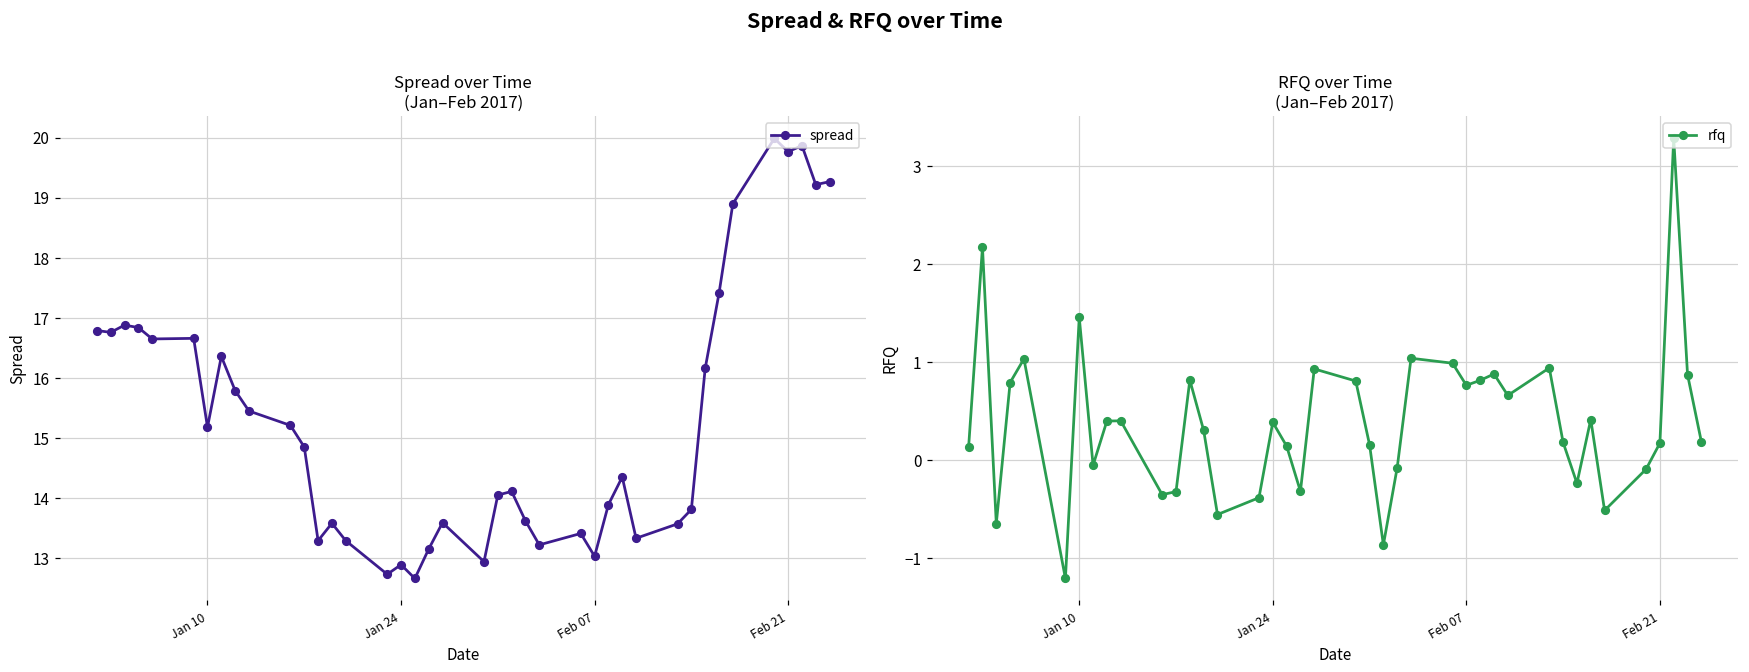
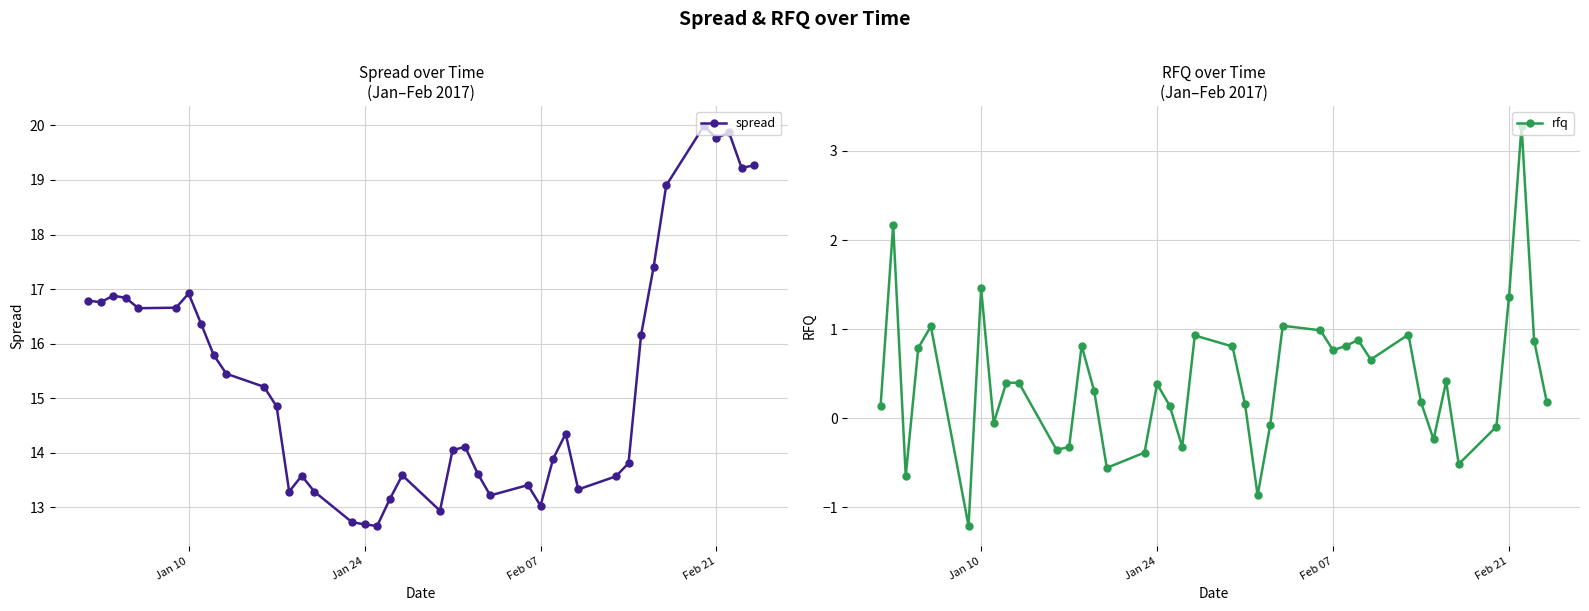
Spread over Time (Jan–Feb 2017), Jan 10: 15.2 -> 16.9
Spread over Time (Jan–Feb 2017), Jan 24: 12.9 -> 12.7
RFQ over Time (Jan–Feb 2017), Feb 21: 0.2 -> 1.4
